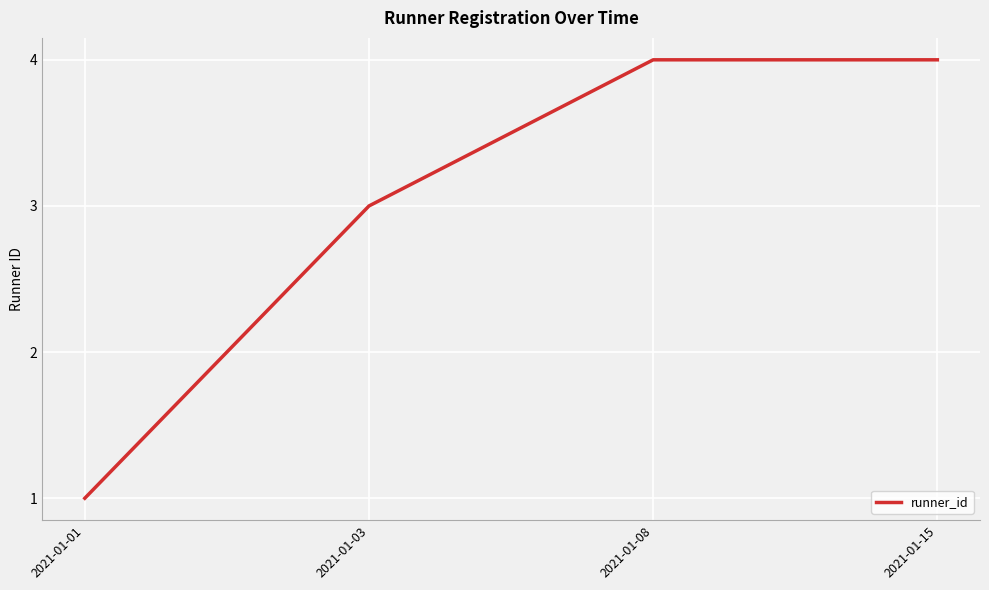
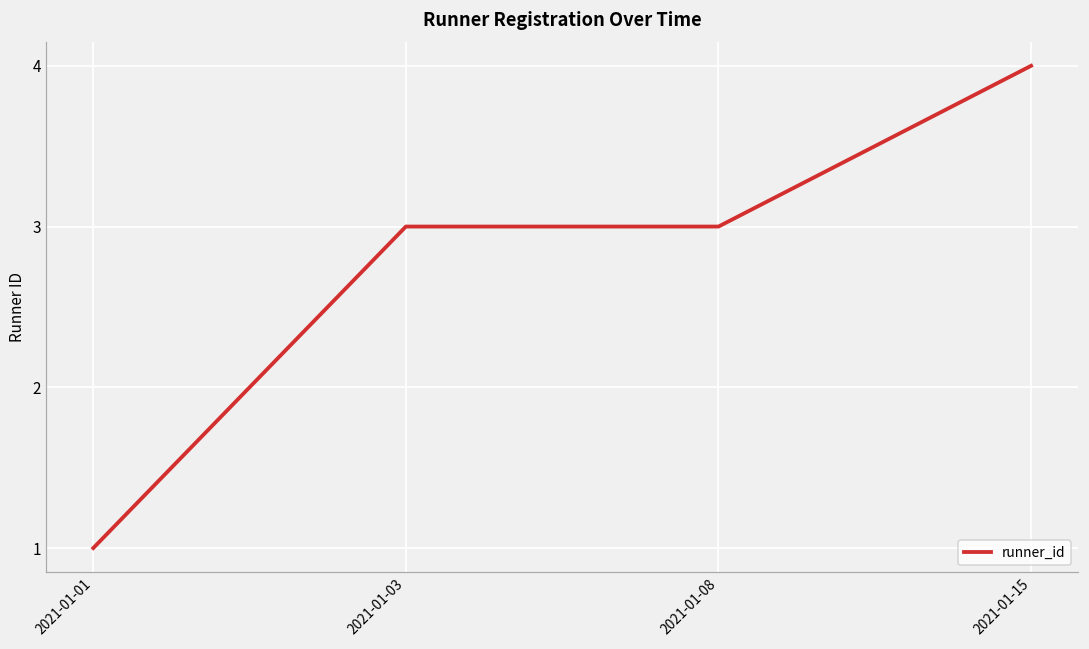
2021-01-08: 4 -> 3
